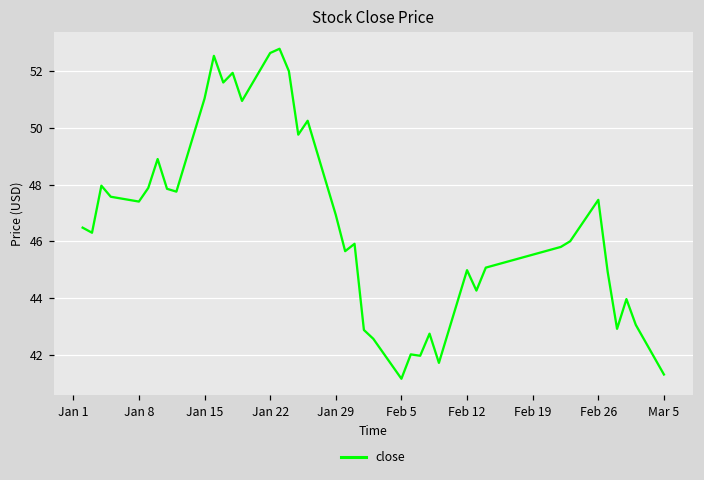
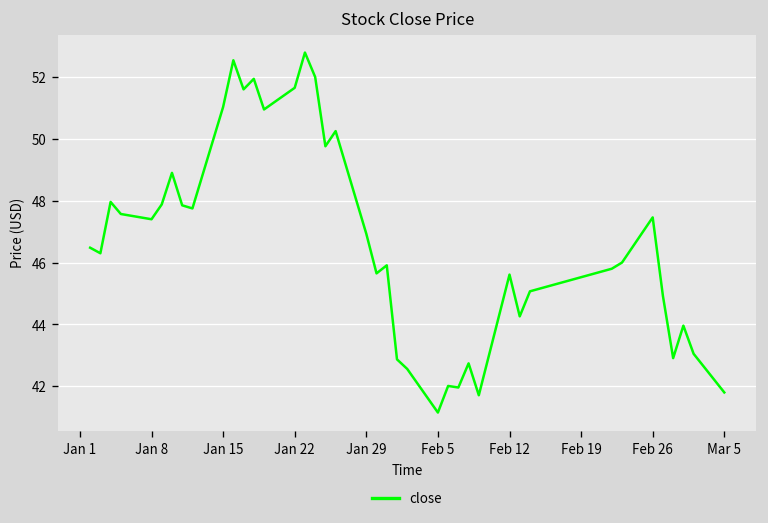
Jan 22: 52.6 -> 51.7
Feb 12: 45.0 -> 45.6
Mar 5: 41.3 -> 41.8
